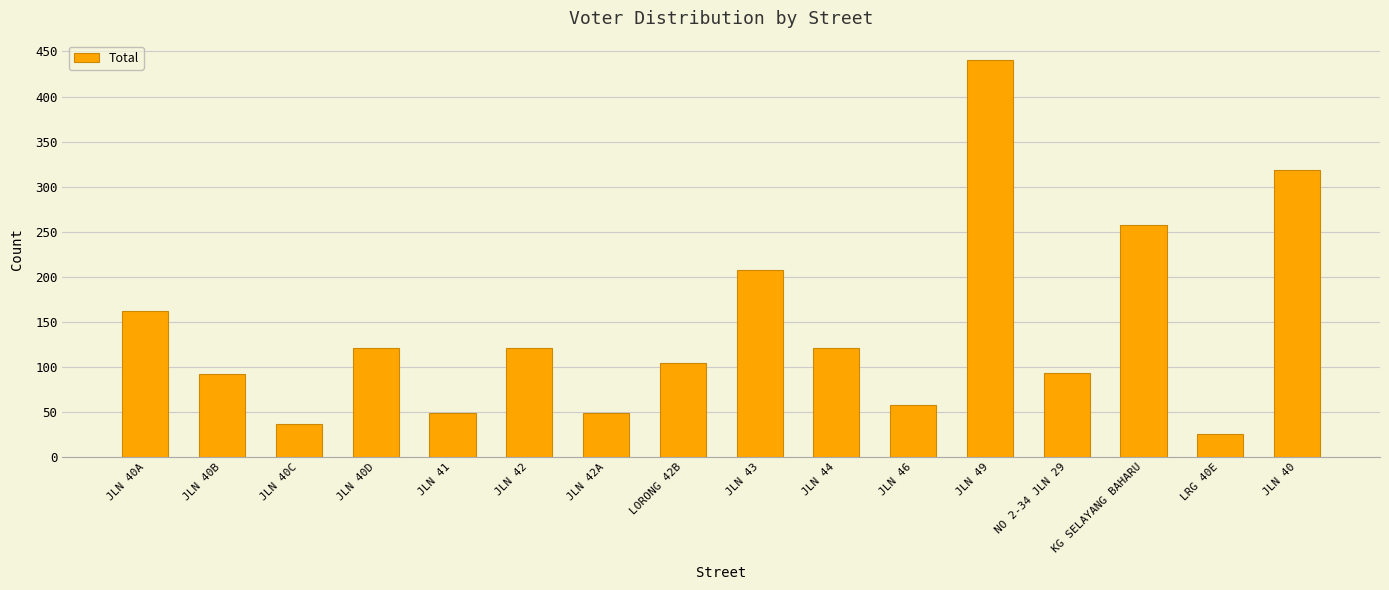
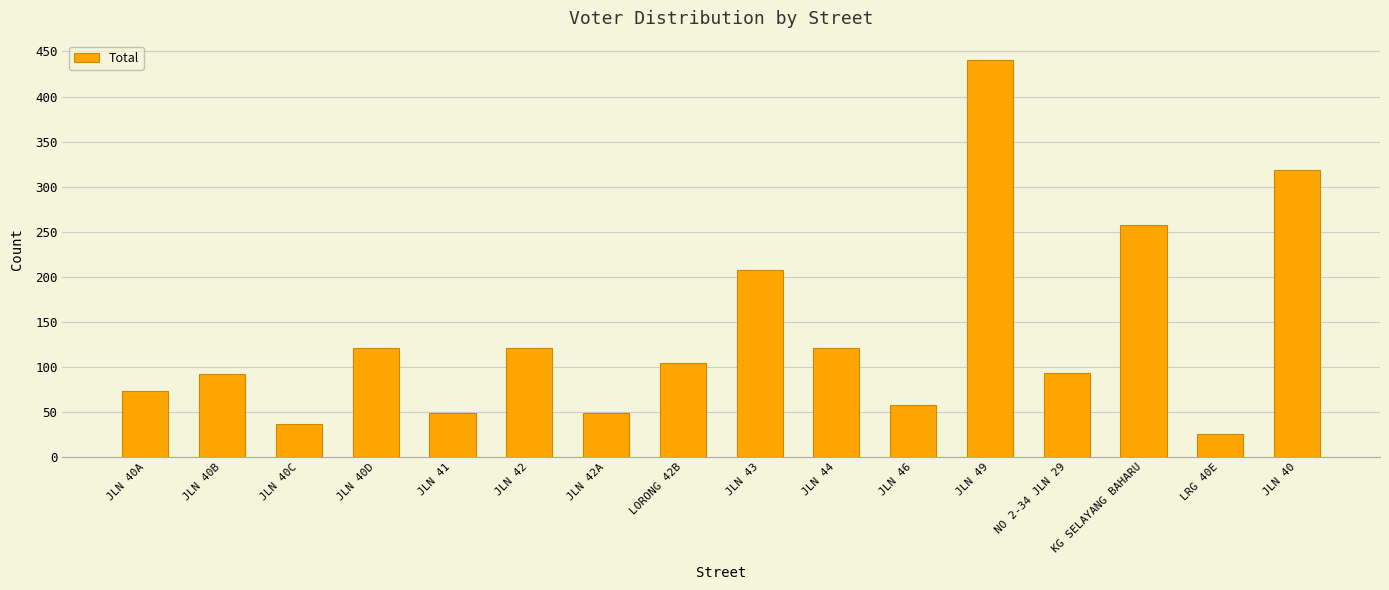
JLN 40A: 160 -> 70
